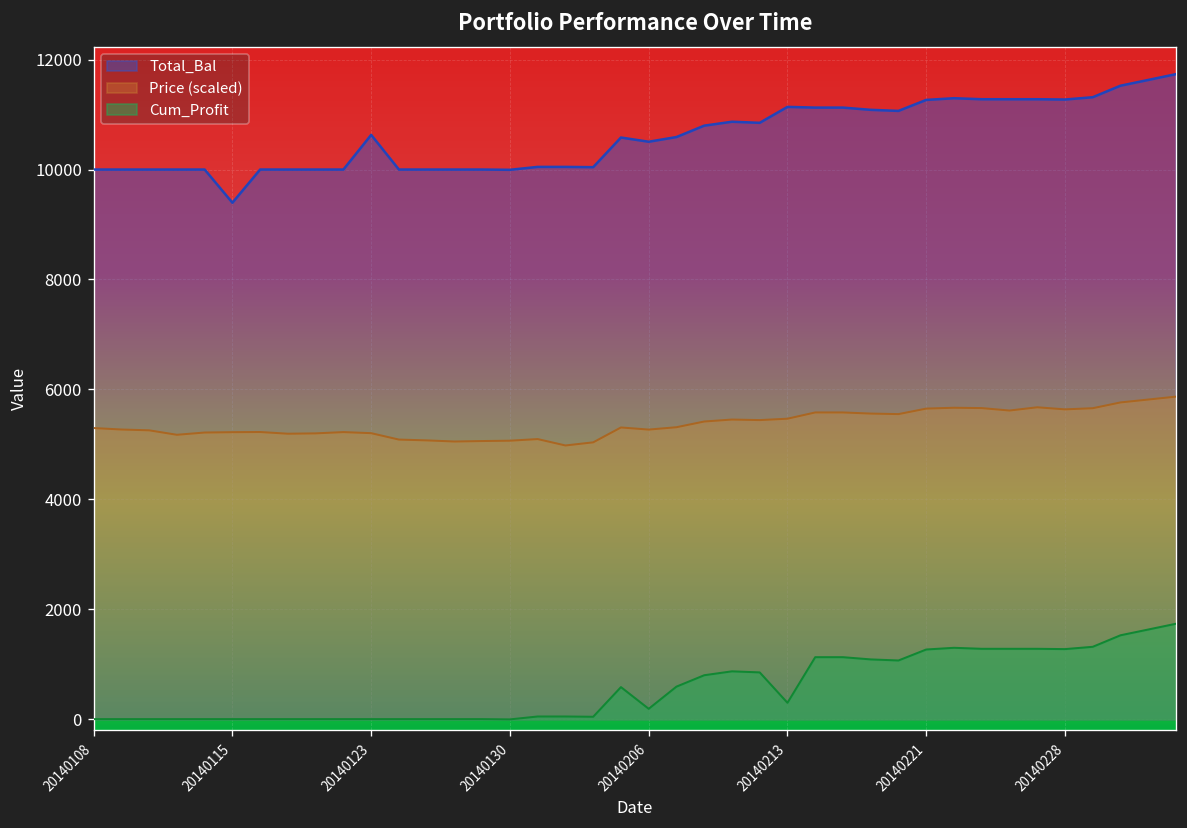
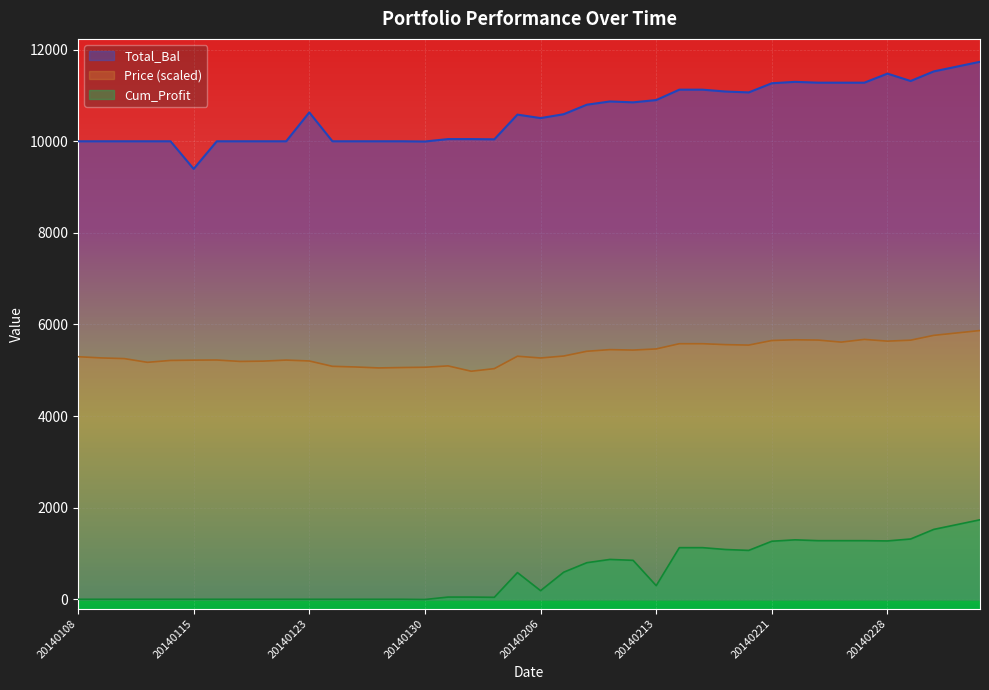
Total_Bal, 20140213: 11100 -> 10900
Total_Bal, 20140228: 11300 -> 11500
